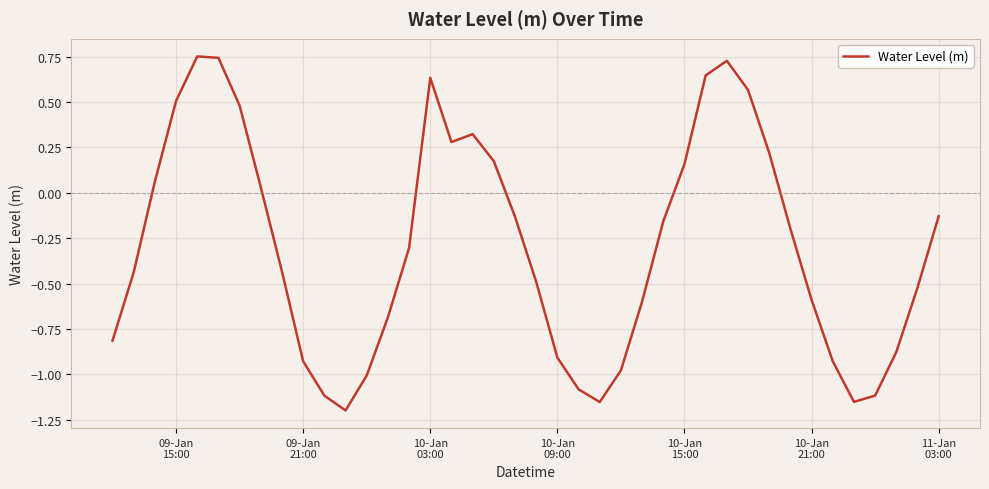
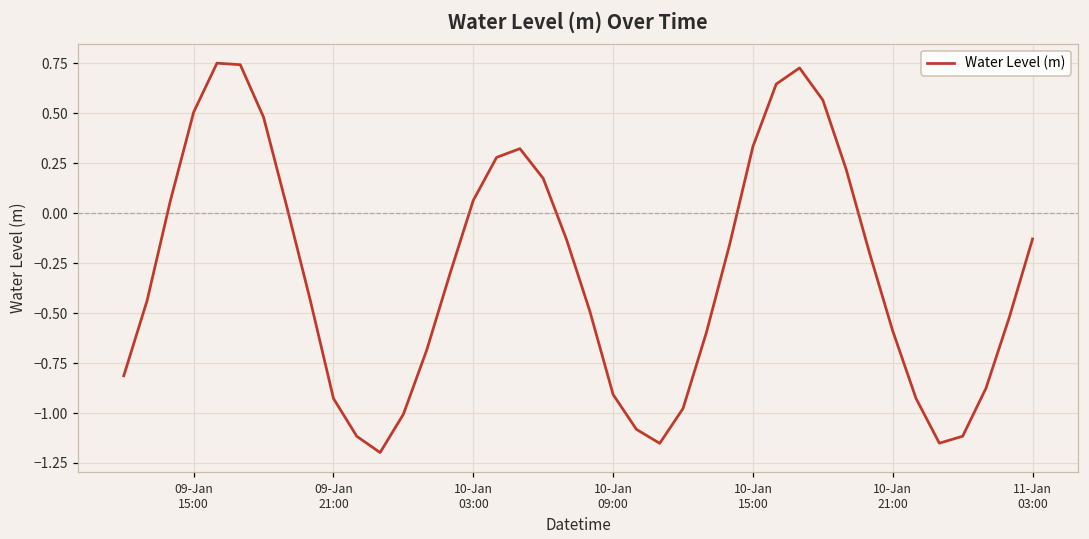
10-Jan 03:00: 0.63 -> 0.06
10-Jan 15:00: 0.16 -> 0.33
